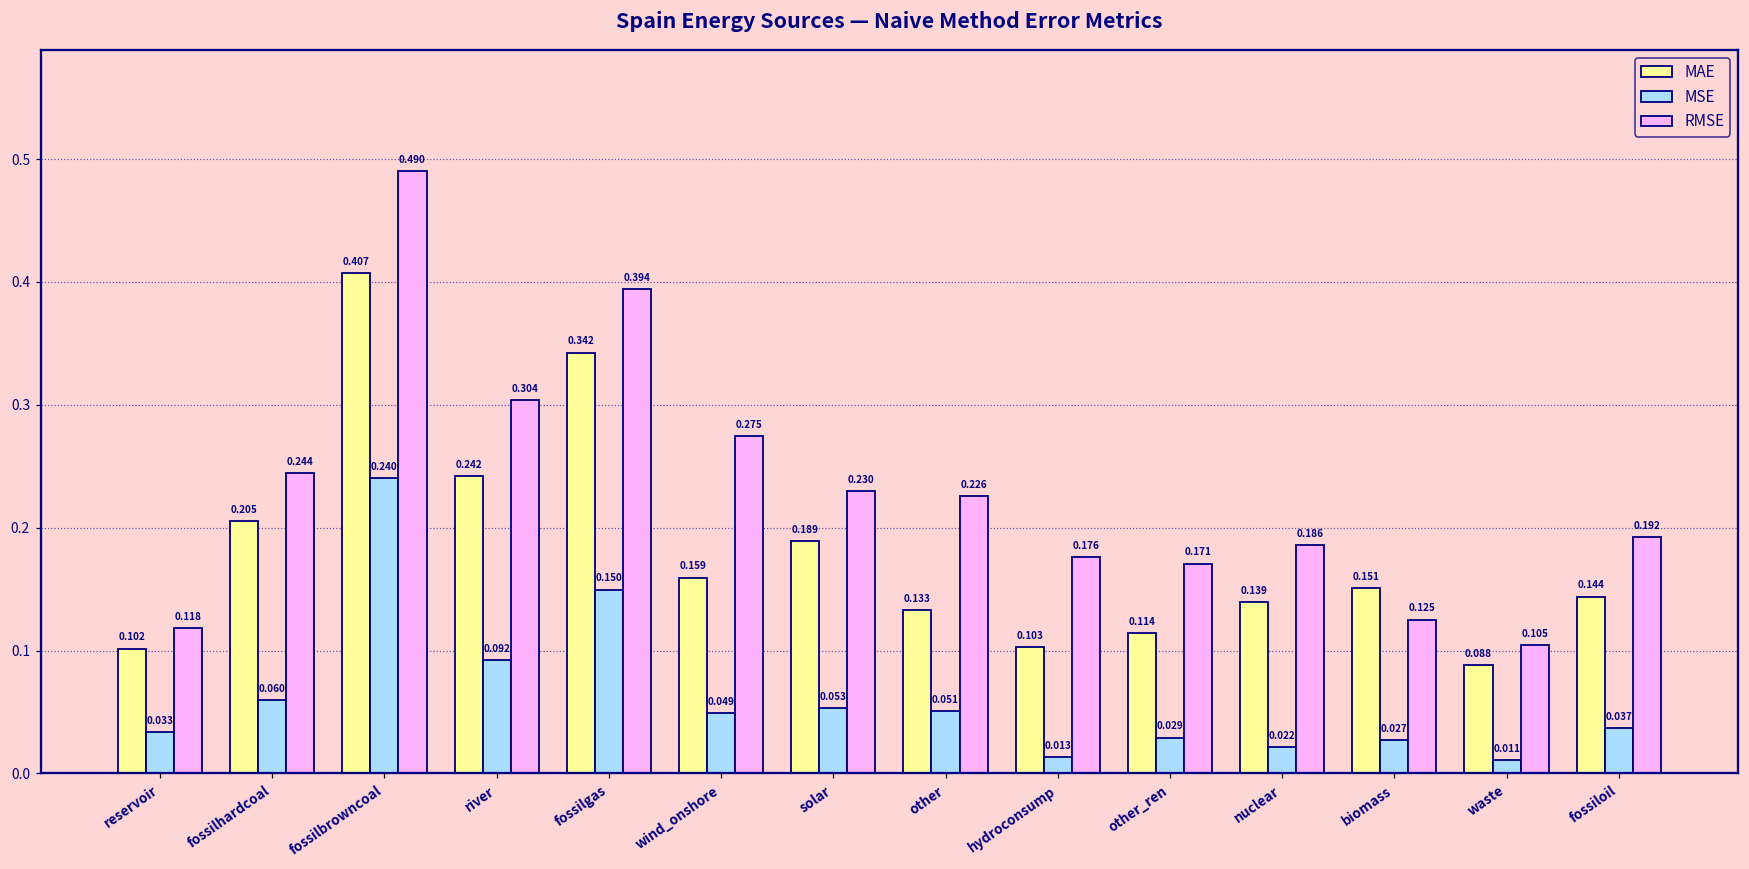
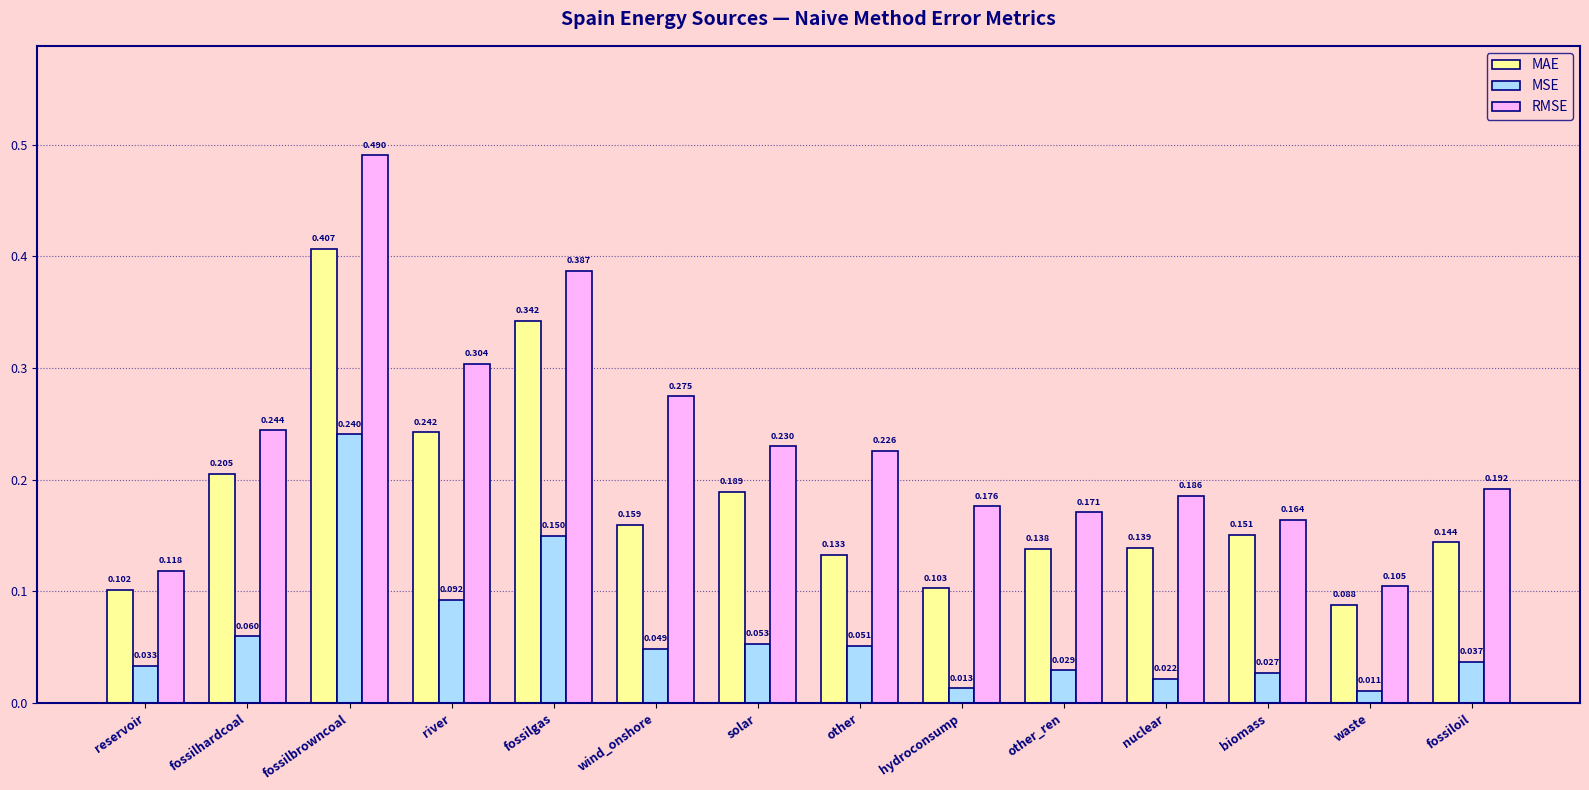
RMSE, fossilgas: 0.394 -> 0.387
MAE, other_ren: 0.114 -> 0.138
RMSE, biomass: 0.125 -> 0.164
